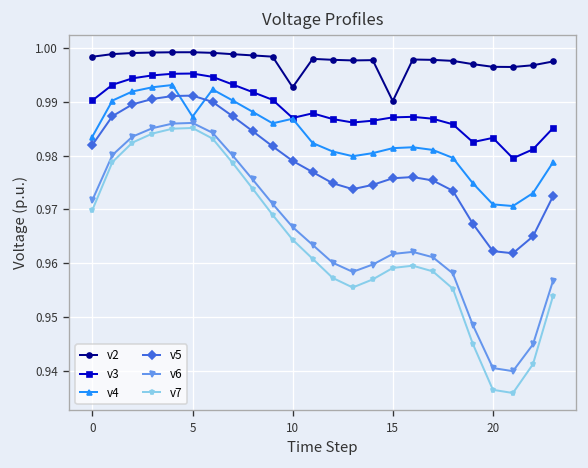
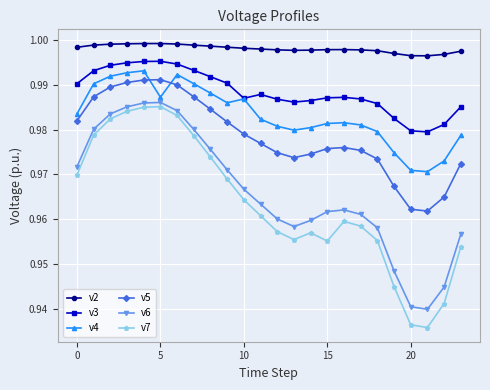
v2, 10: 0.993 -> 0.998
v2, 15: 0.990 -> 0.998
v7, 15: 0.959 -> 0.955
v3, 20: 0.983 -> 0.980
